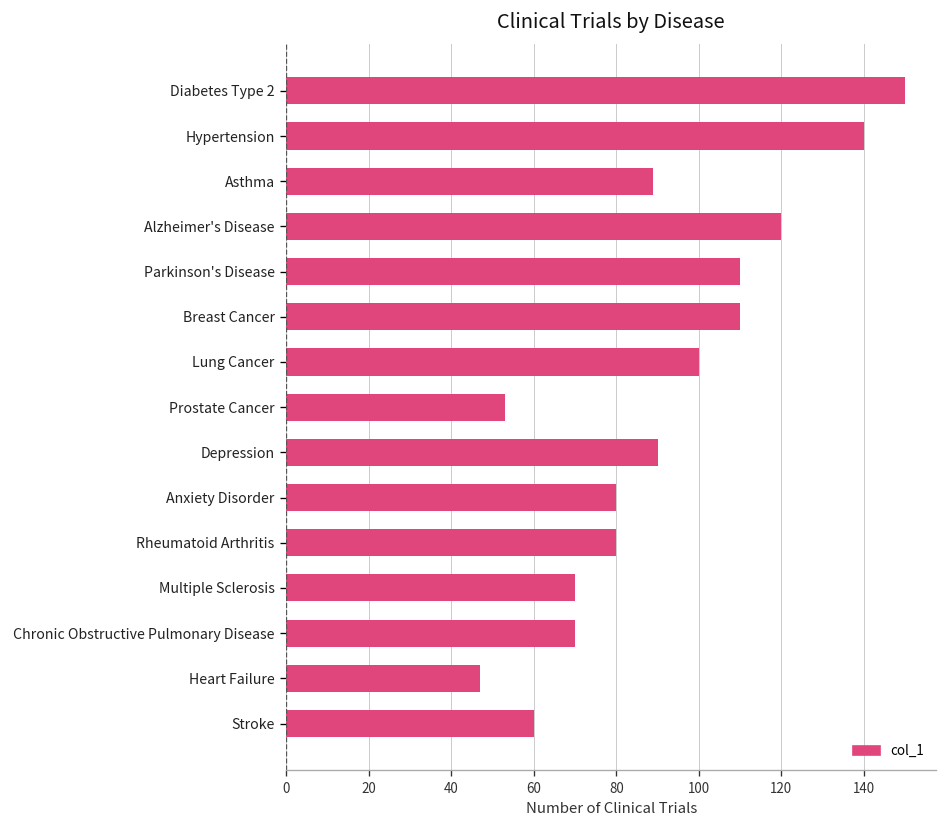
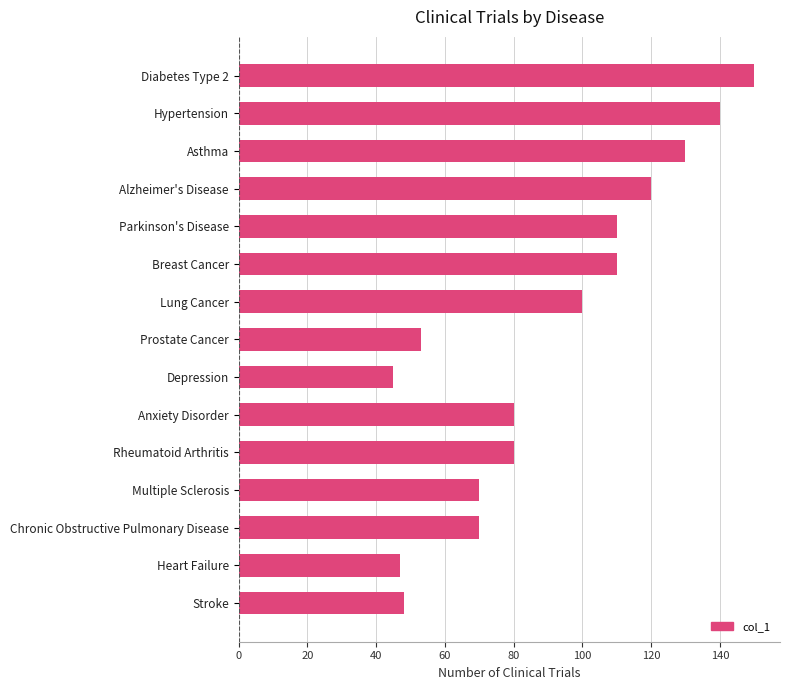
Asthma: 89 -> 130
Depression: 90 -> 45
Stroke: 60 -> 48
